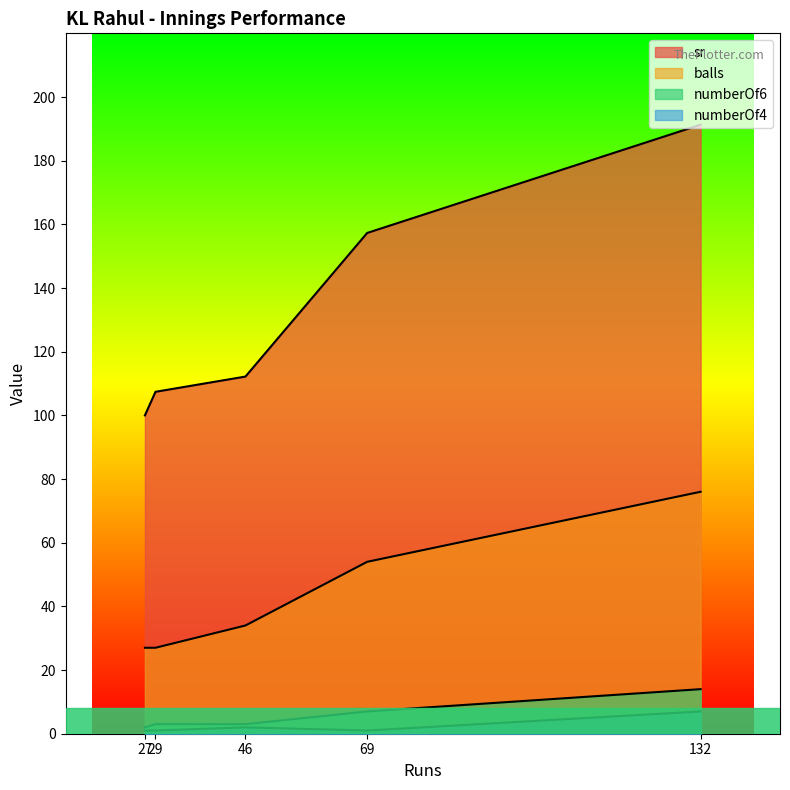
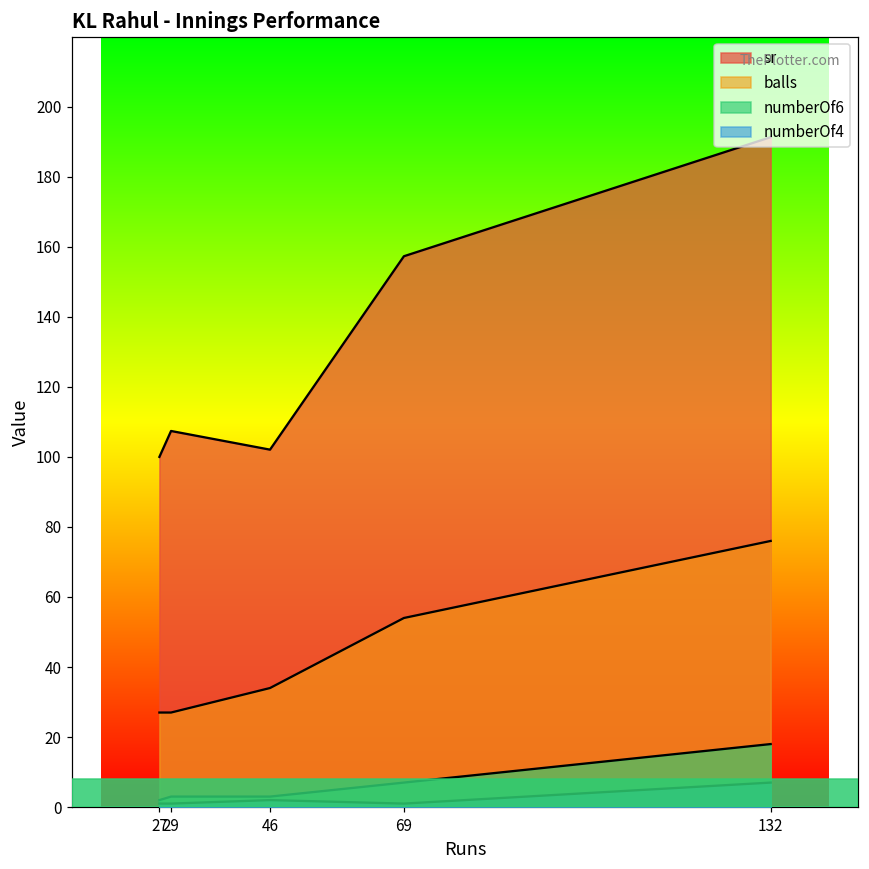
sr, 46: 112 -> 102
numberOf6, 132: 14 -> 18
